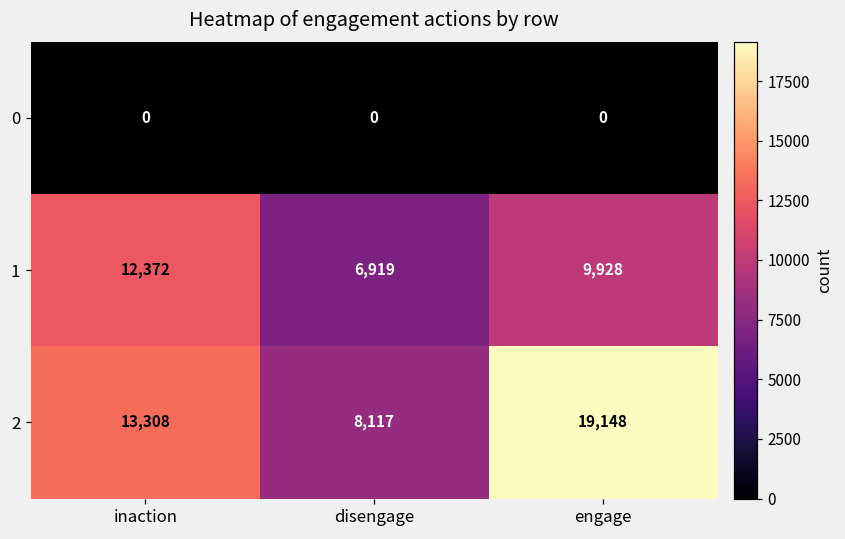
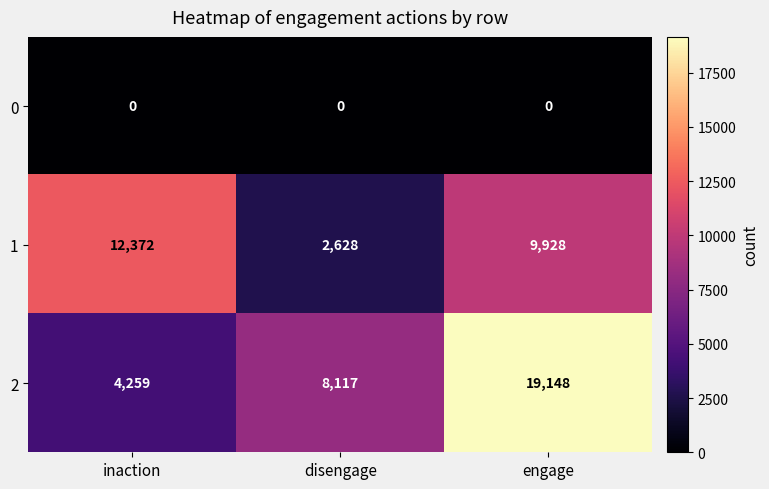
1, disengage: 6,919 -> 2,628
2, inaction: 13,308 -> 4,259
